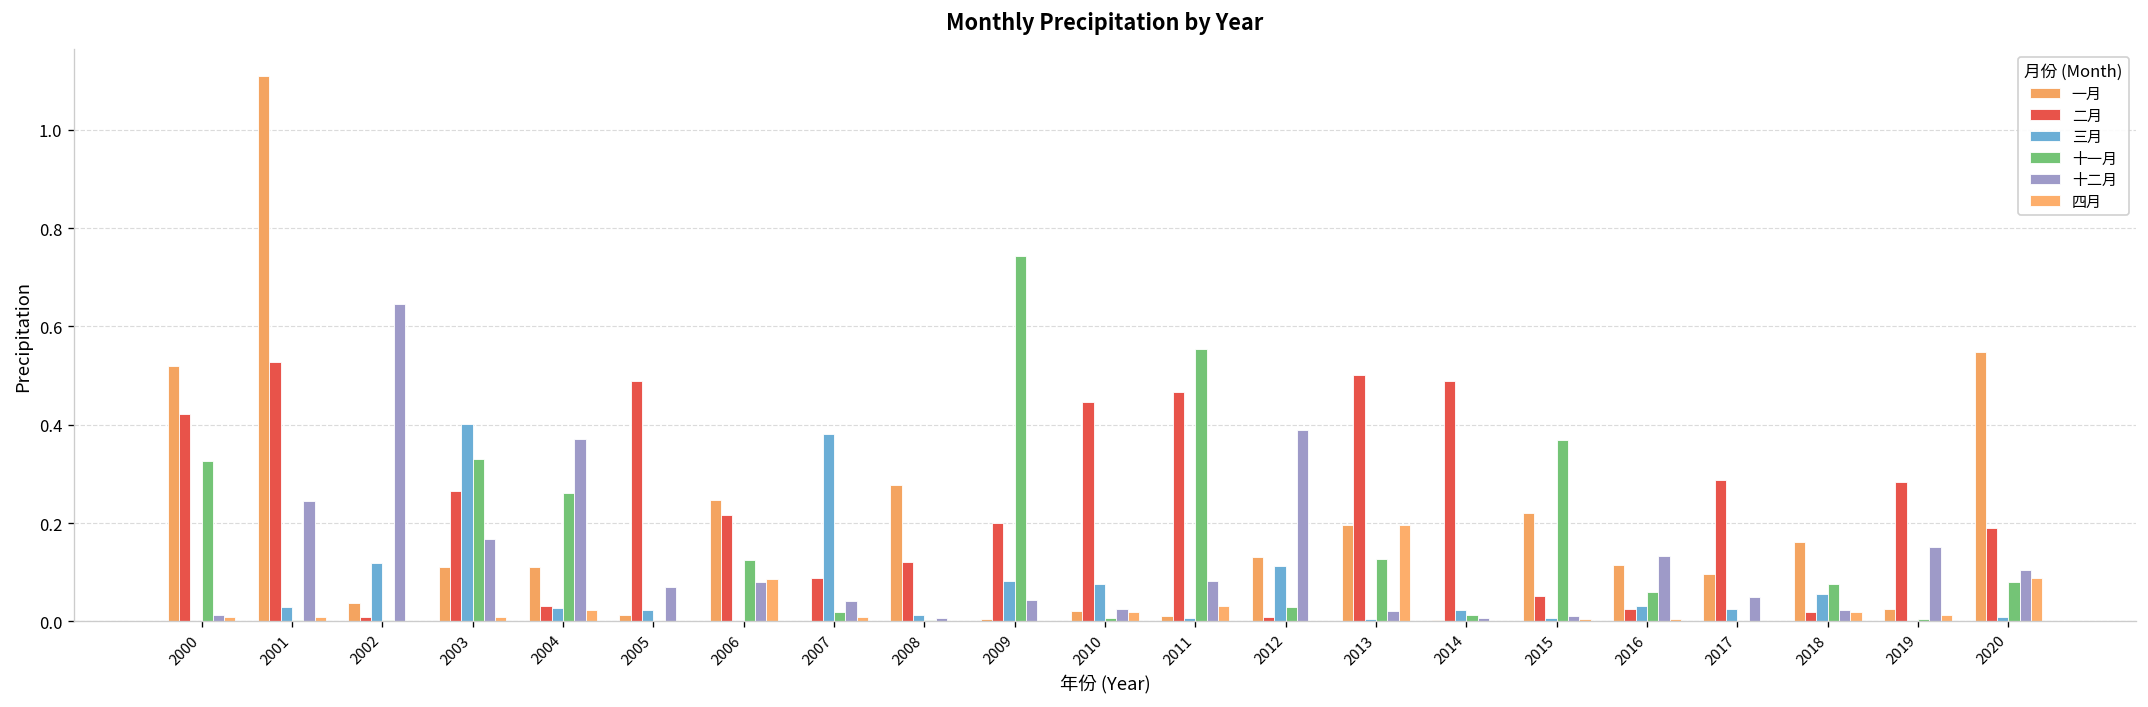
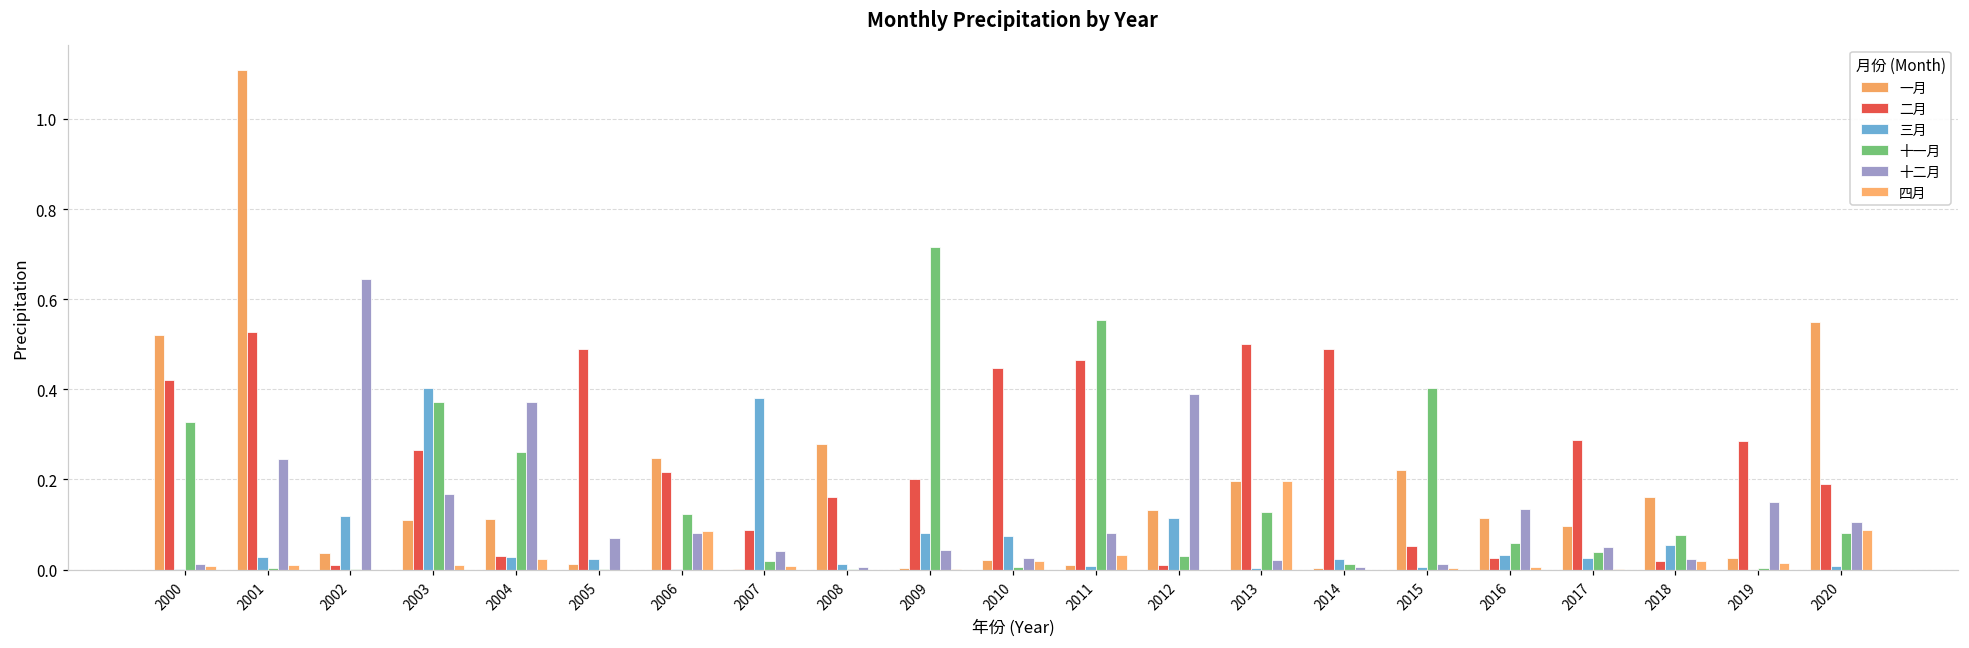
十一月, 2003: 0.33 -> 0.37
二月, 2008: 0.12 -> 0.16
十一月, 2009: 0.74 -> 0.72
十一月, 2015: 0.37 -> 0.40
十一月, 2017: 0.00 -> 0.04
